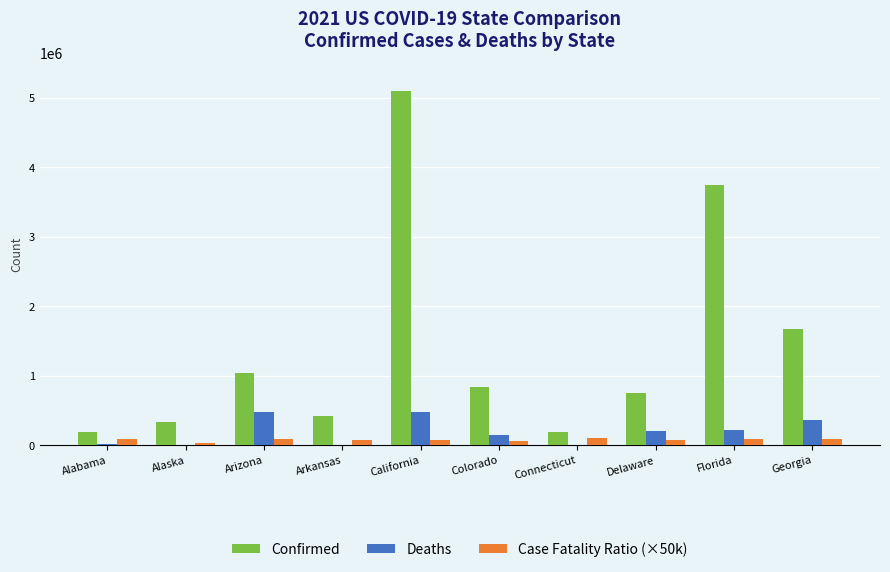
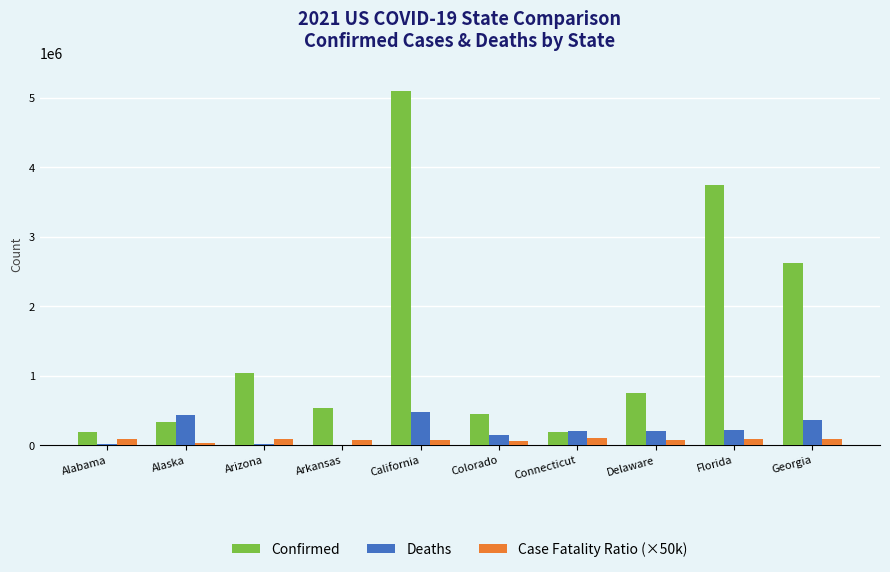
Deaths, Alaska: 0 -> 400000
Deaths, Arizona: 500000 -> 0
Confirmed, Arkansas: 400000 -> 500000
Confirmed, Colorado: 800000 -> 400000
Deaths, Connecticut: 0 -> 200000
Confirmed, Georgia: 1700000 -> 2600000
